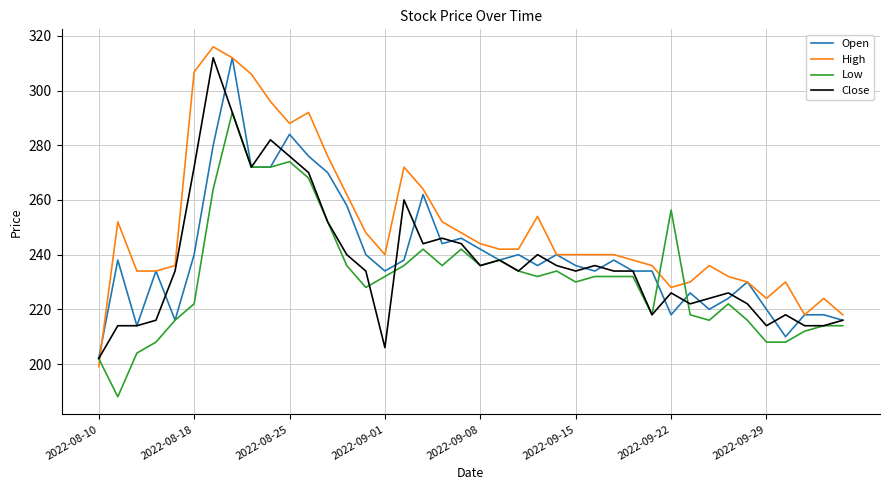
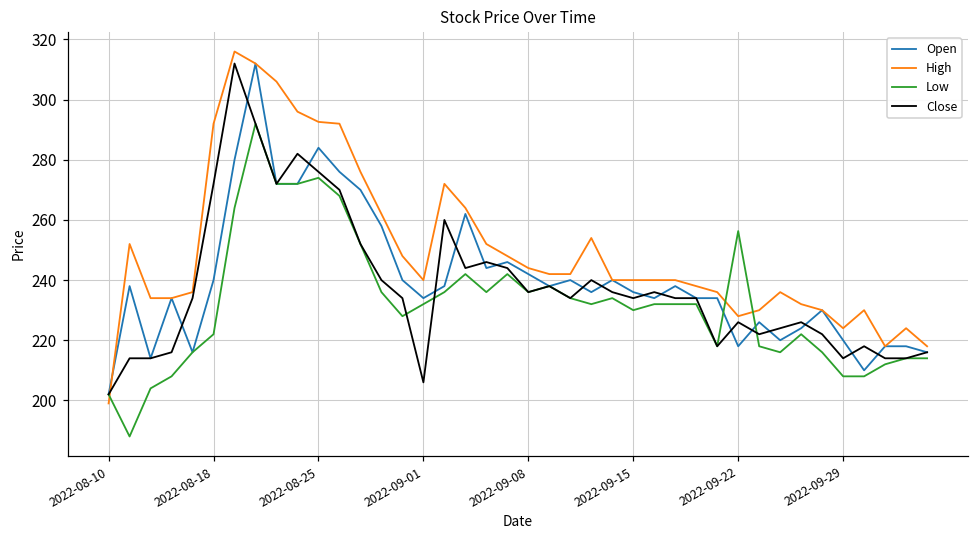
High, 2022-08-18: 307 -> 292
High, 2022-08-25: 288 -> 293
